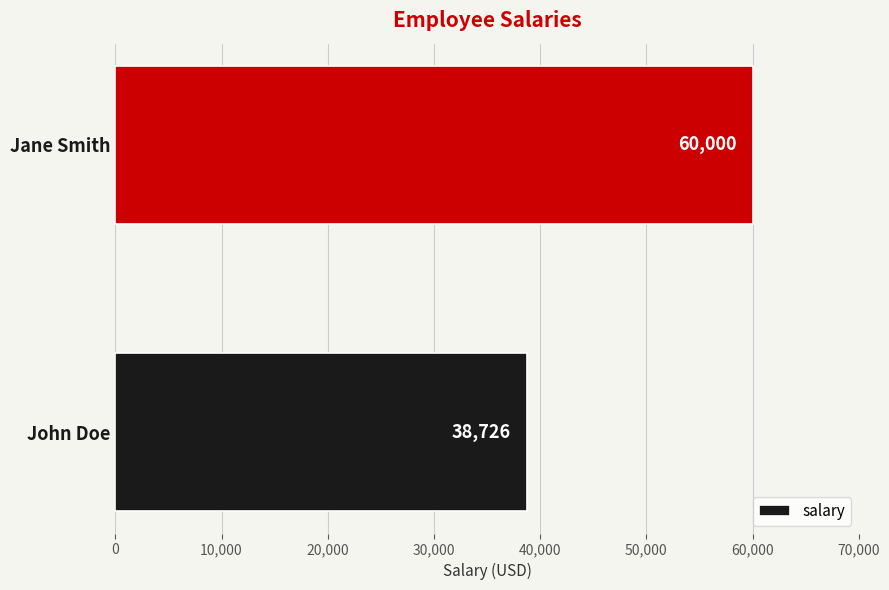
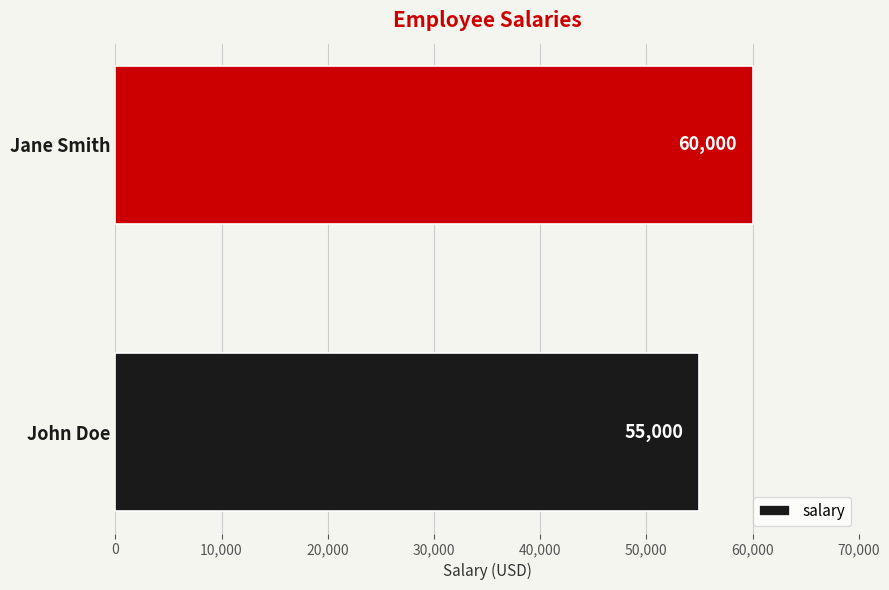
John Doe: 38,726 -> 55,000
